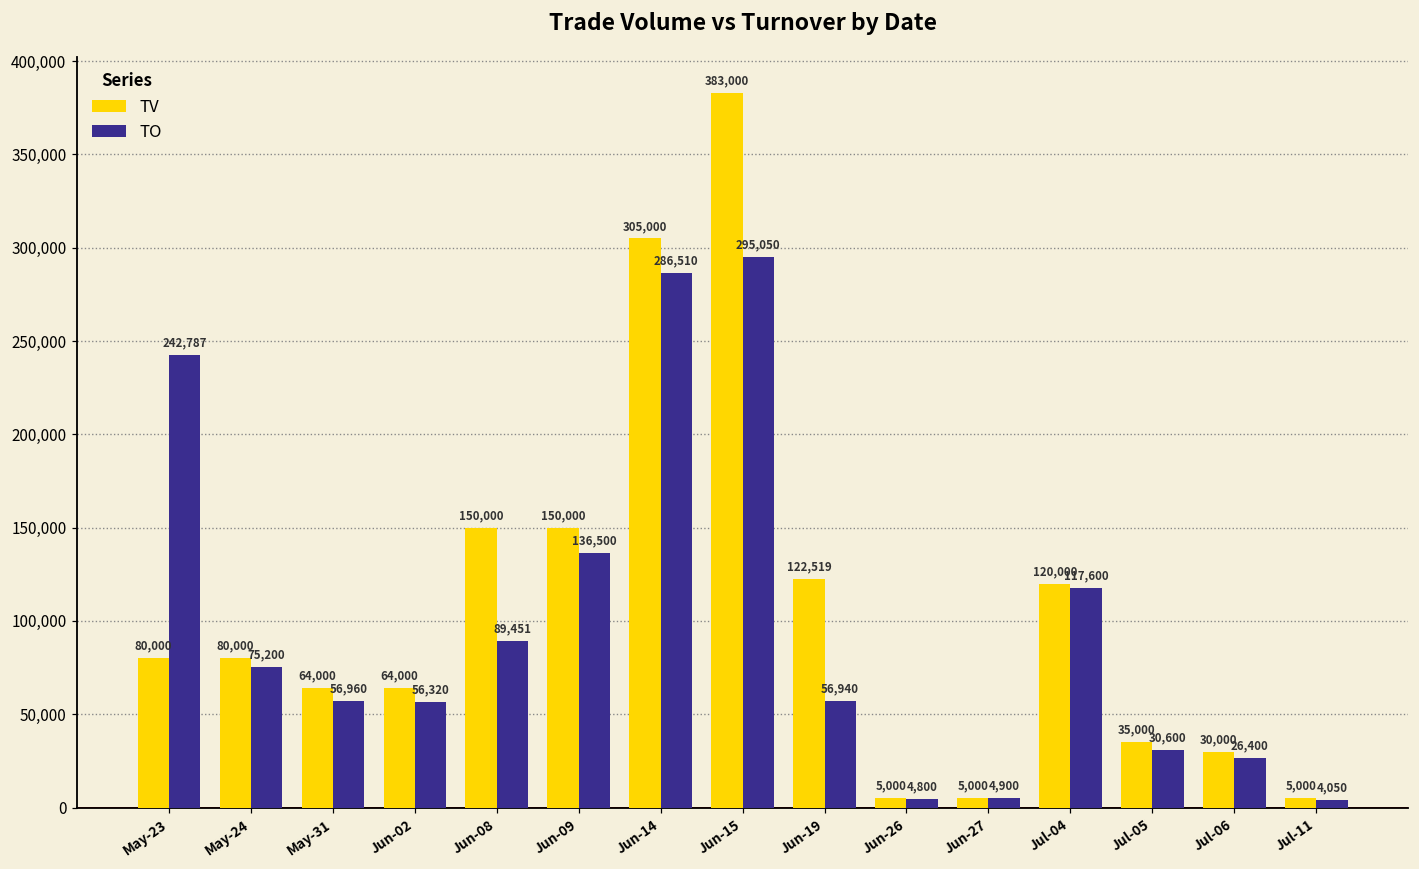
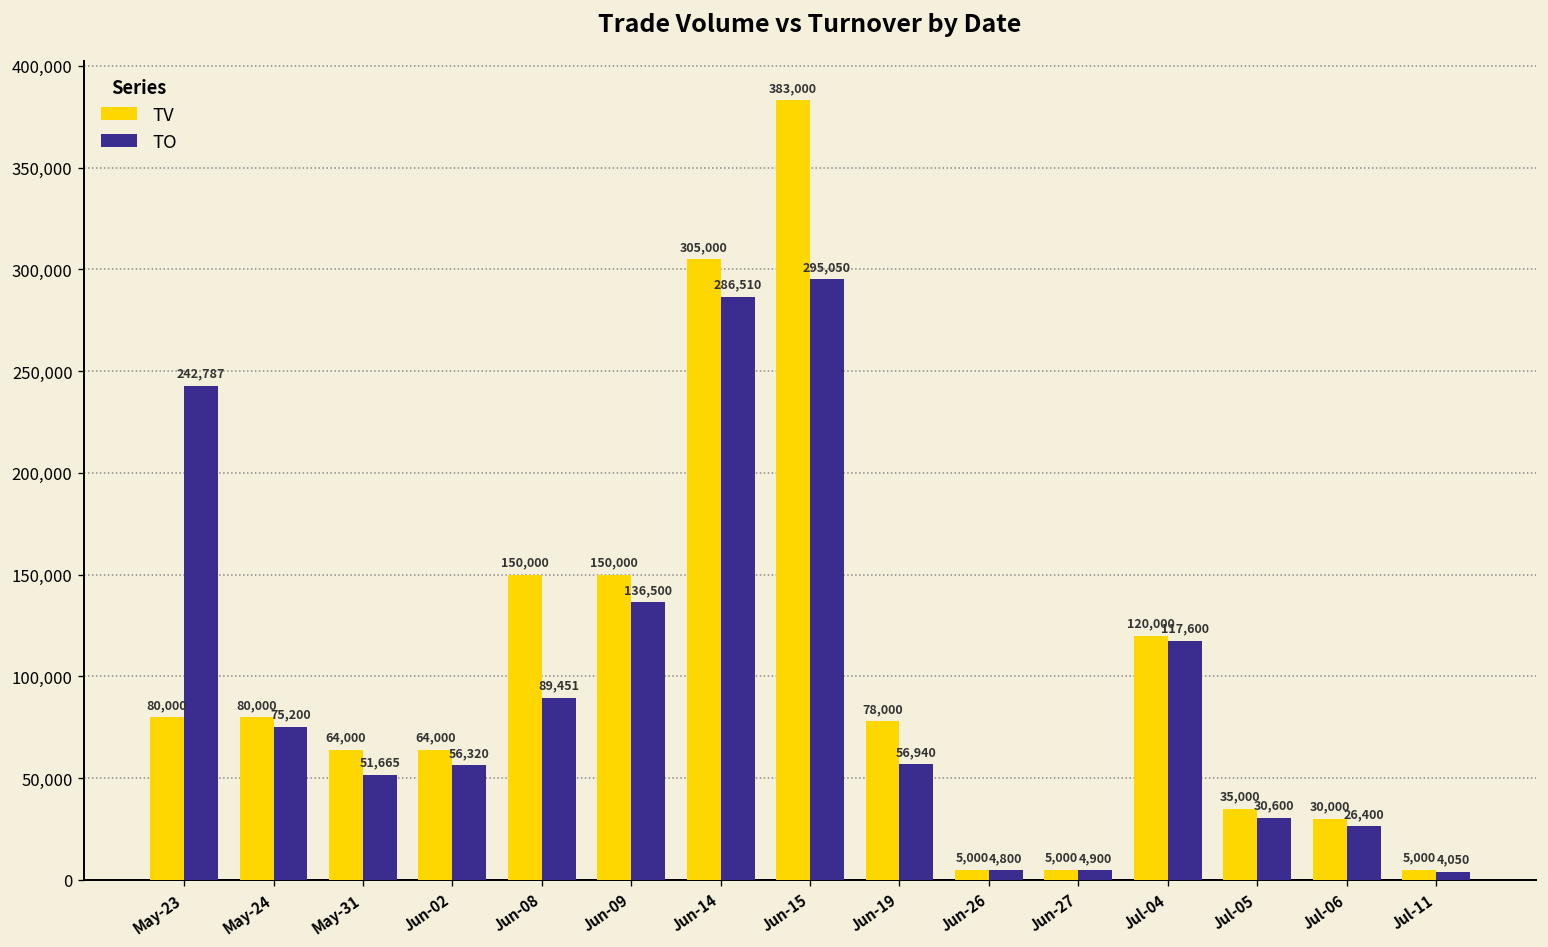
TO, May-31: 56,960 -> 51,665
TV, Jun-19: 122,519 -> 78,000
